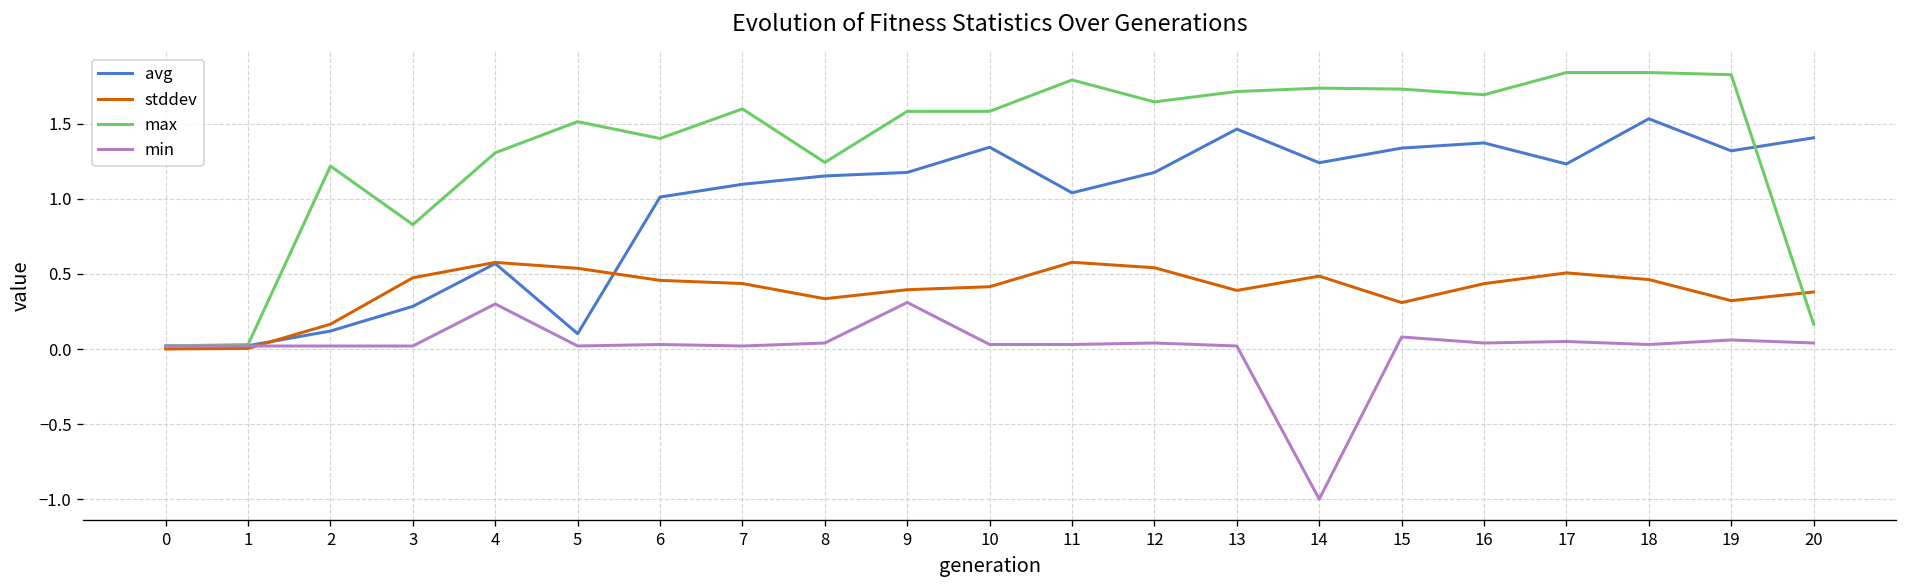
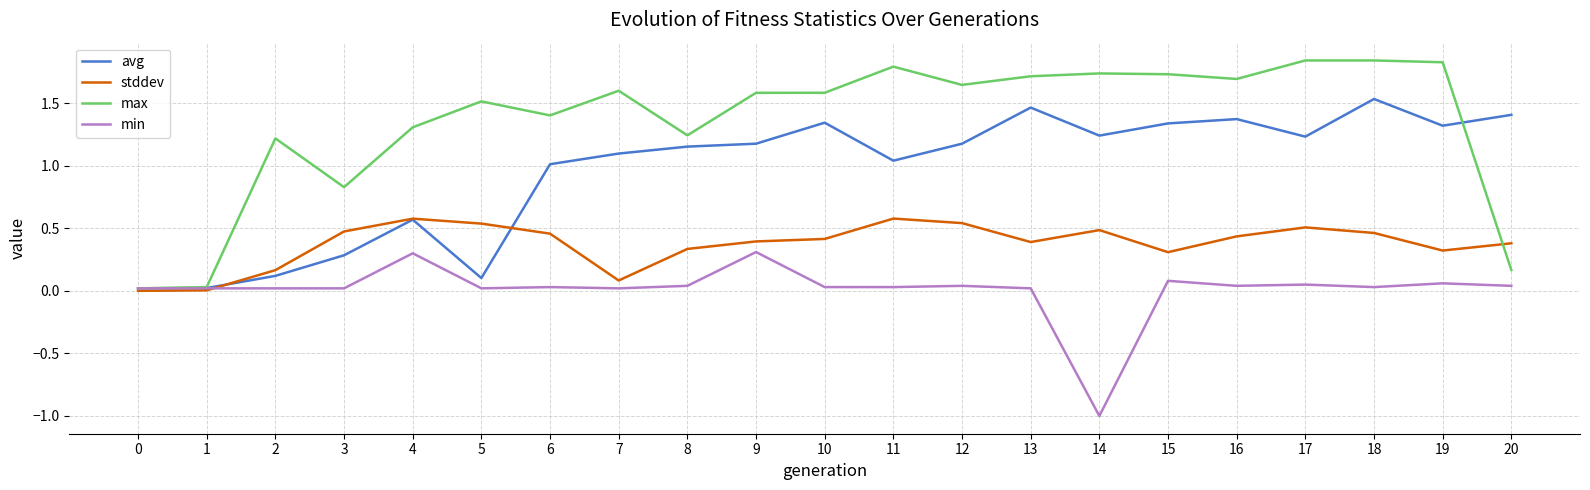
stddev, 7: 0.44 -> 0.08
